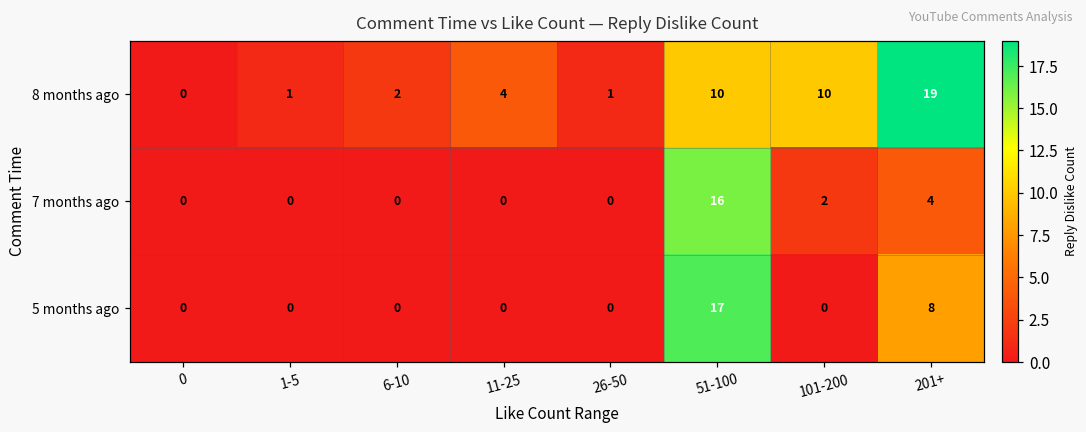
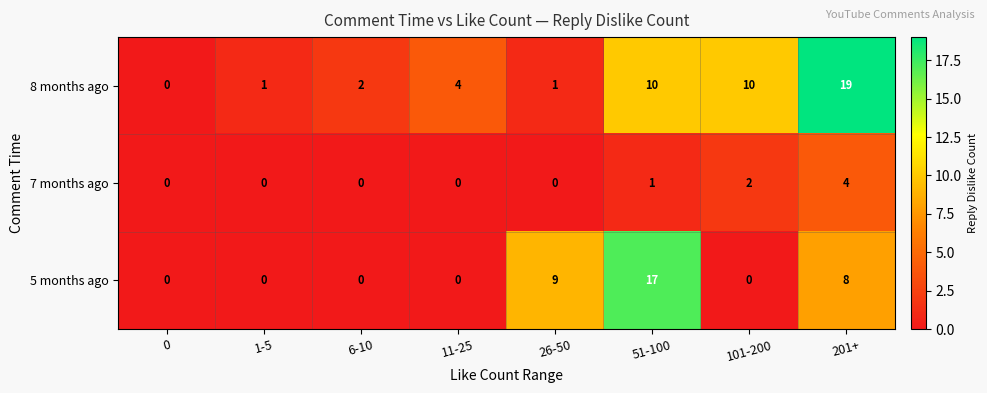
7 months ago, 51-100: 16 -> 1
5 months ago, 26-50: 0 -> 9
